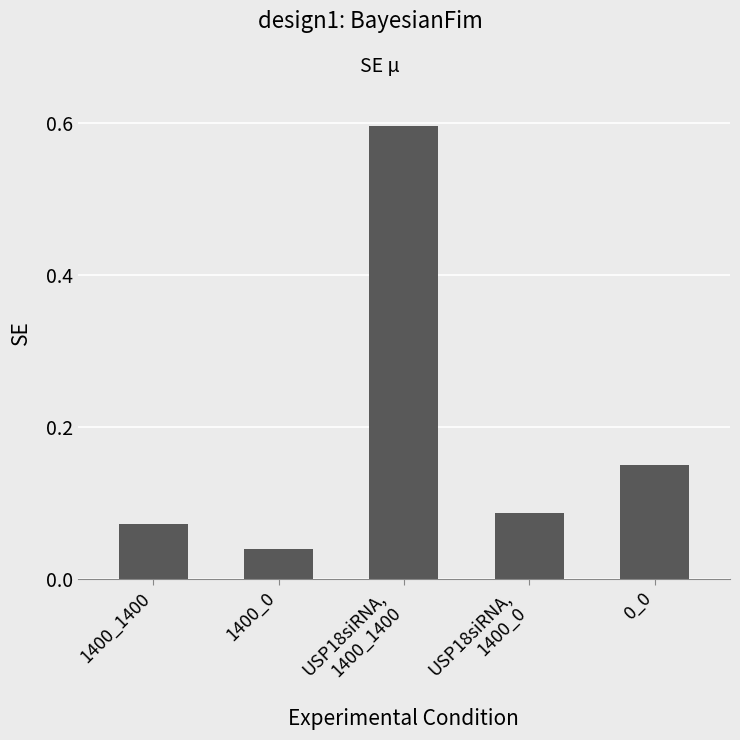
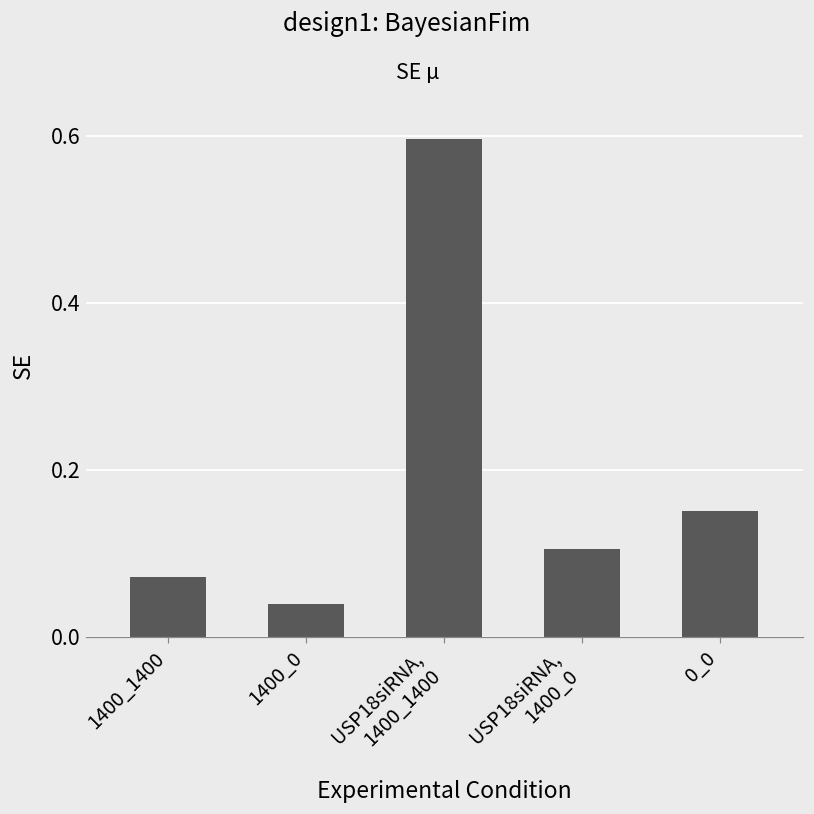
USP18siRNA, 1400_0: 0.09 -> 0.11
